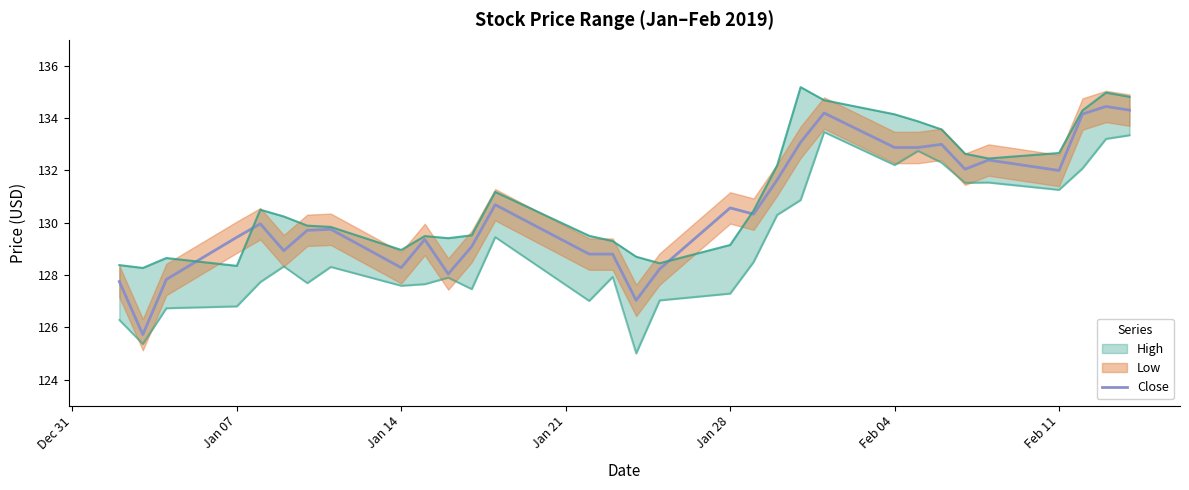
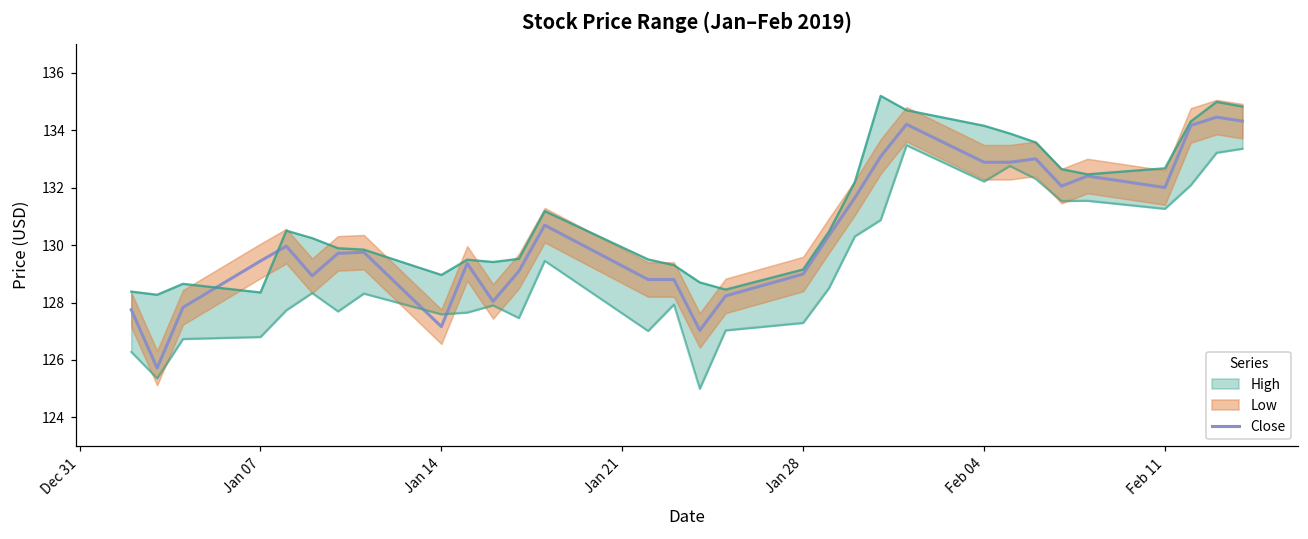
Close, Jan 14: 128.3 -> 127.2
Close, Jan 28: 130.6 -> 129.0
